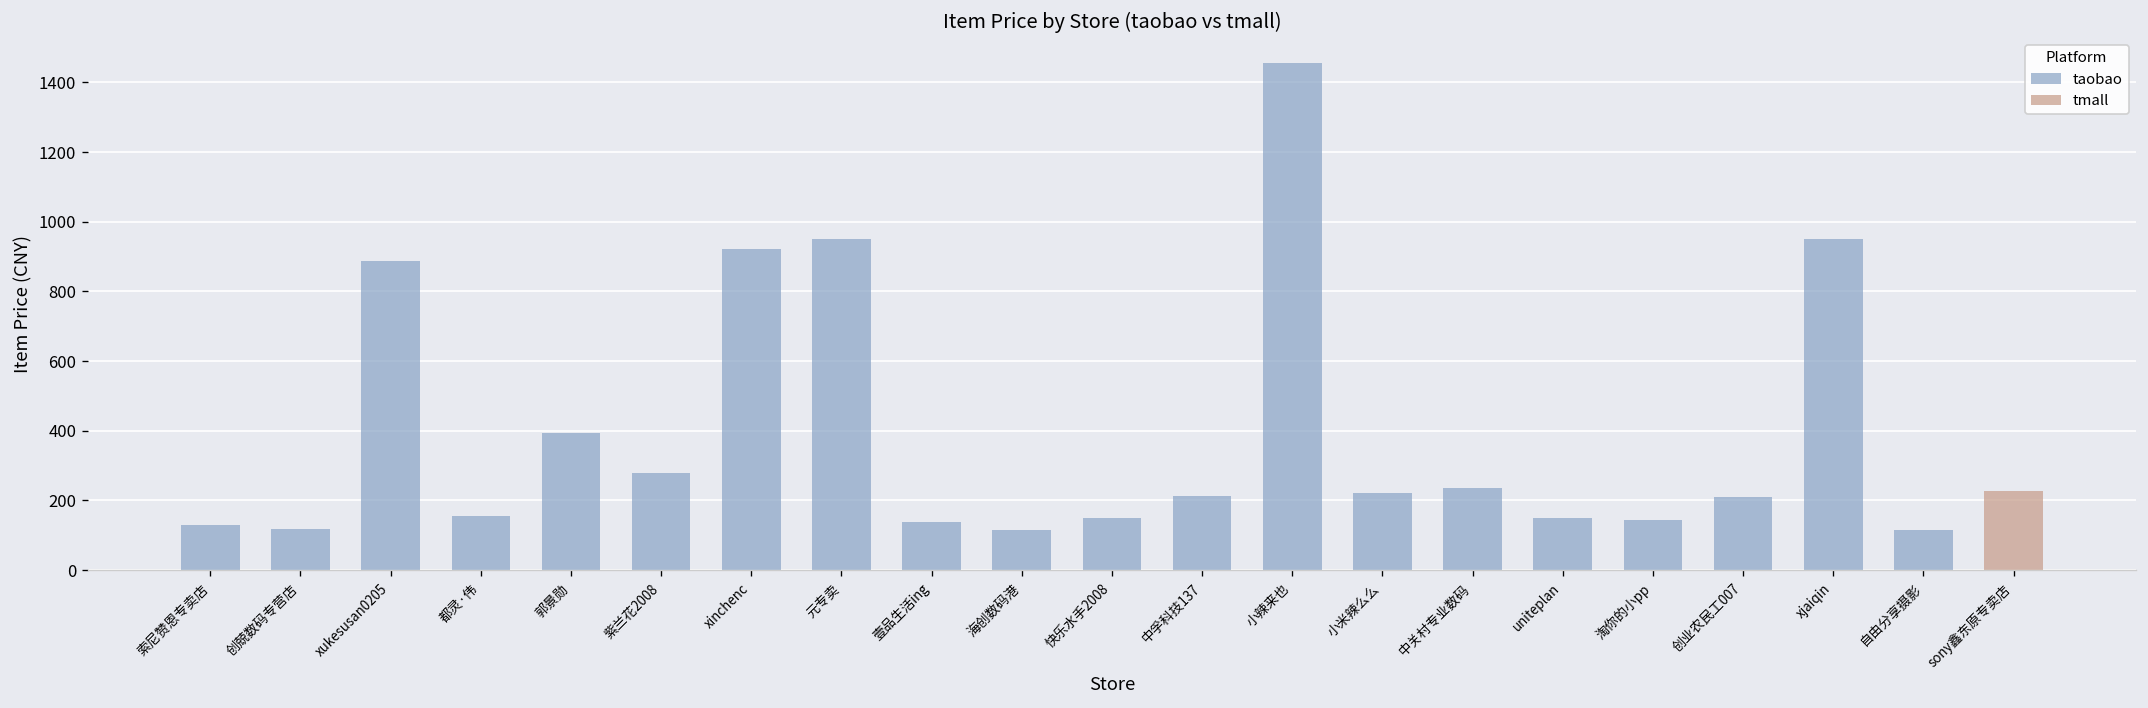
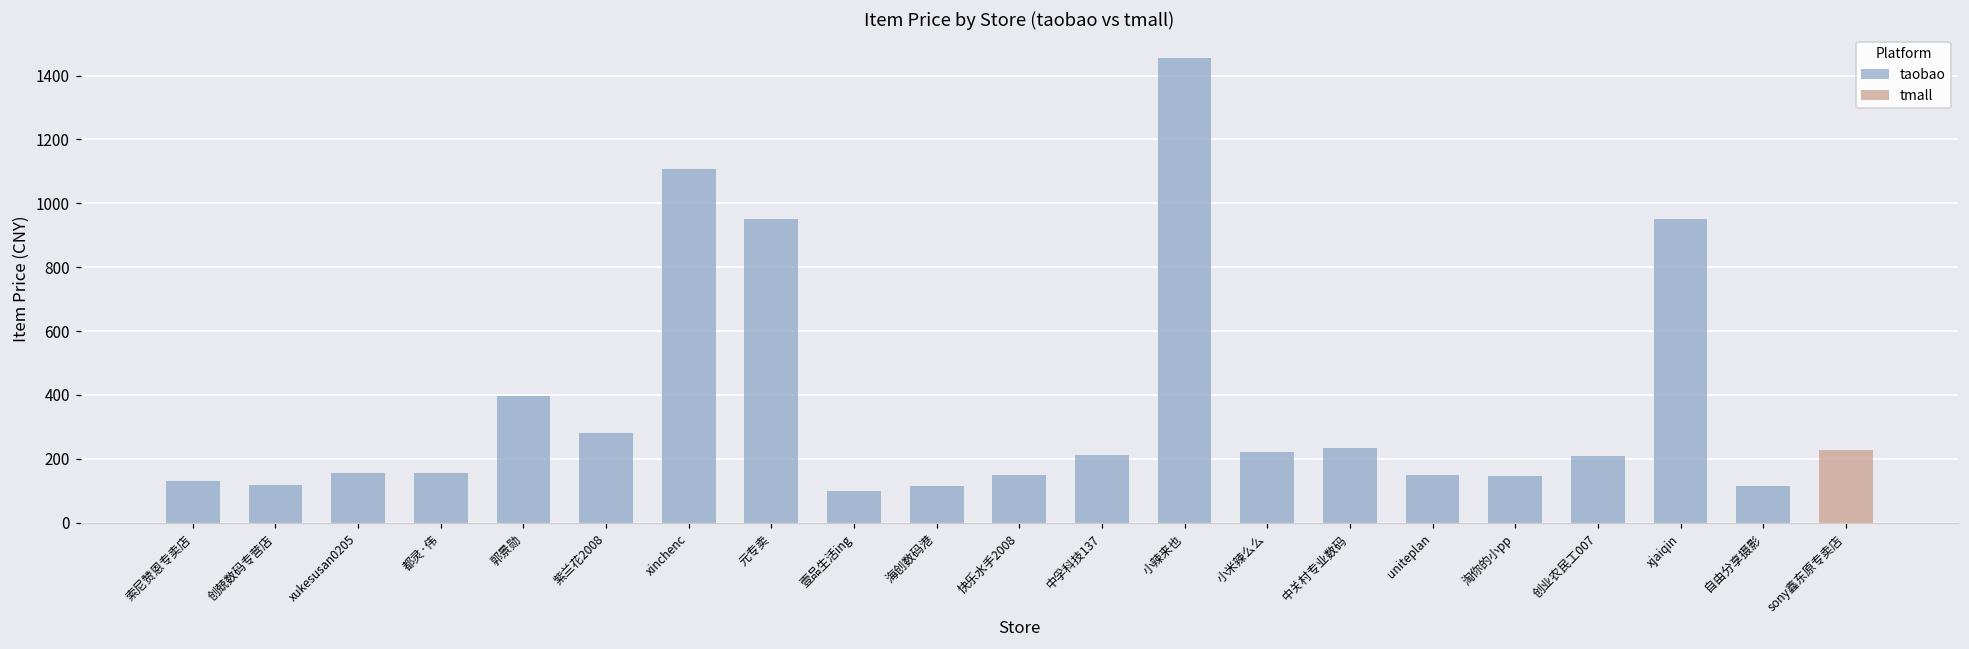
taobao, xukesusan0205: 890 -> 160
taobao, xinchenc: 920 -> 1110
taobao, 壹品生活ing: 140 -> 100
